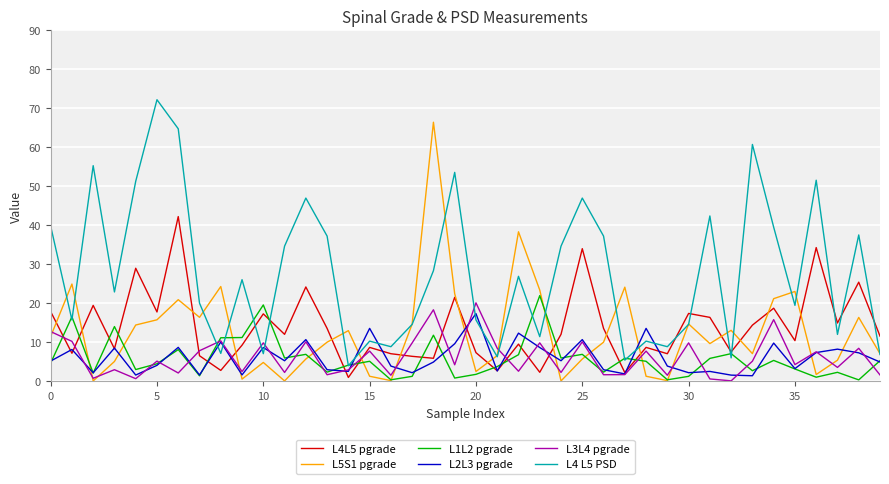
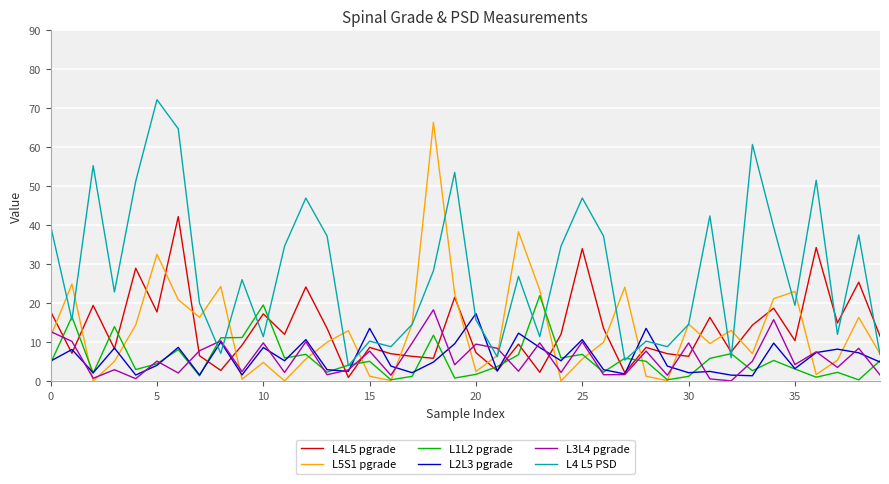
L5S1 pgrade, 5: 16 -> 33
L4 L5 PSD, 10: 7 -> 11
L3L4 pgrade, 20: 20 -> 10
L4L5 pgrade, 30: 17 -> 6
